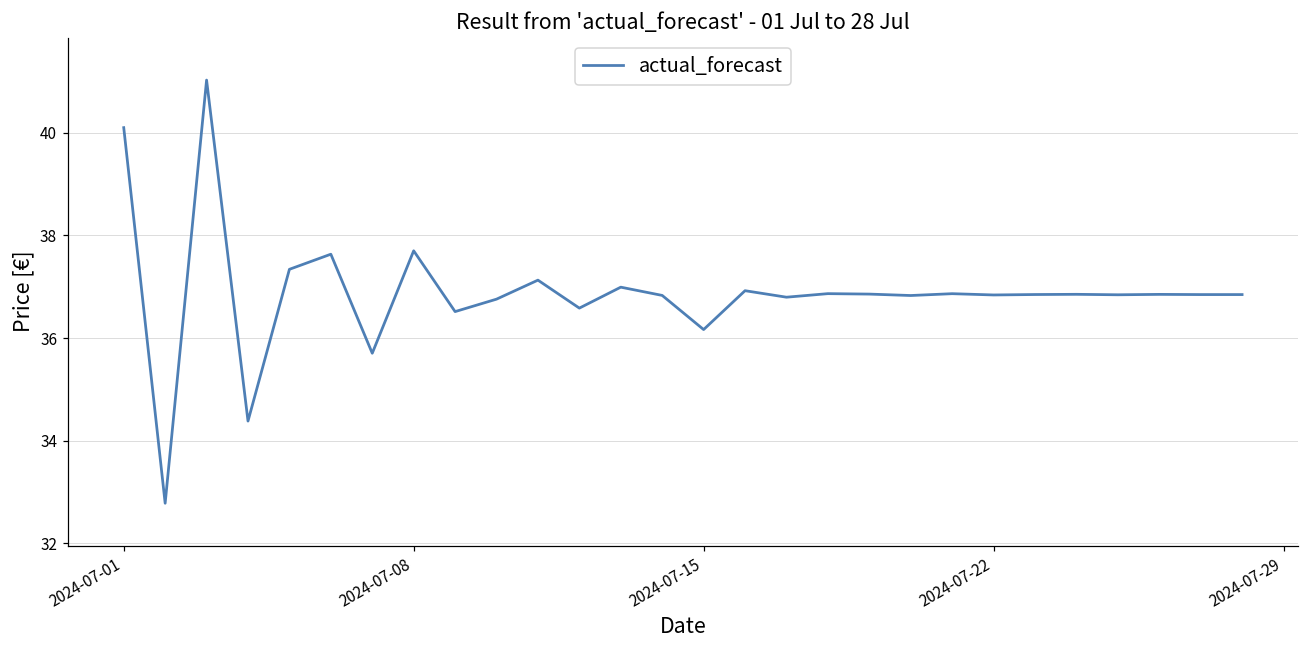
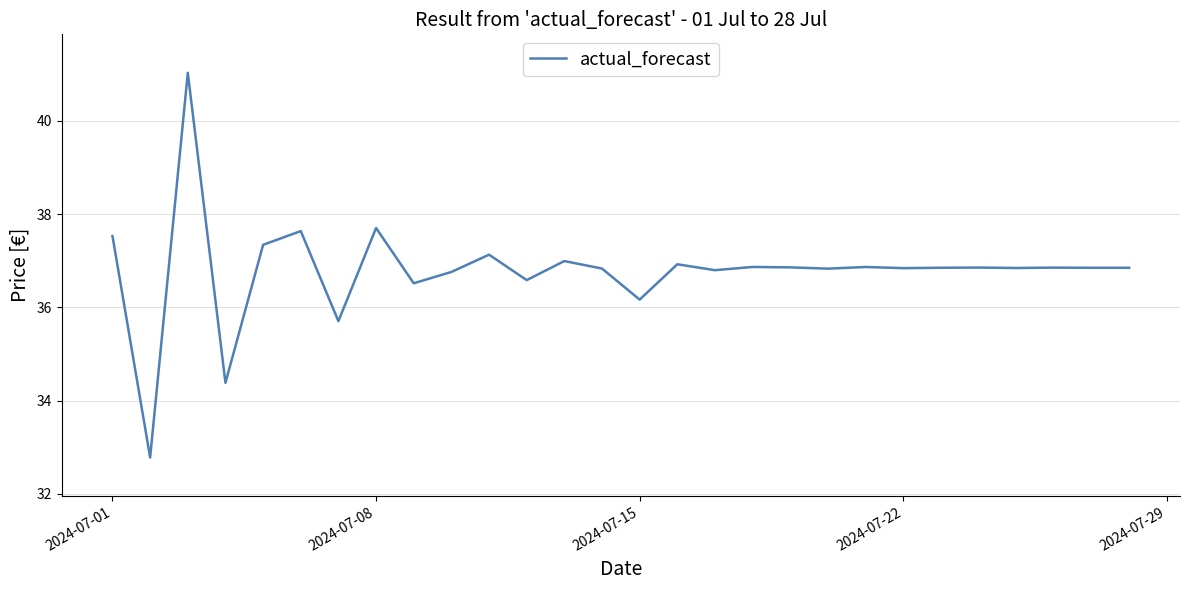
2024-07-01: 40.1 -> 37.5
